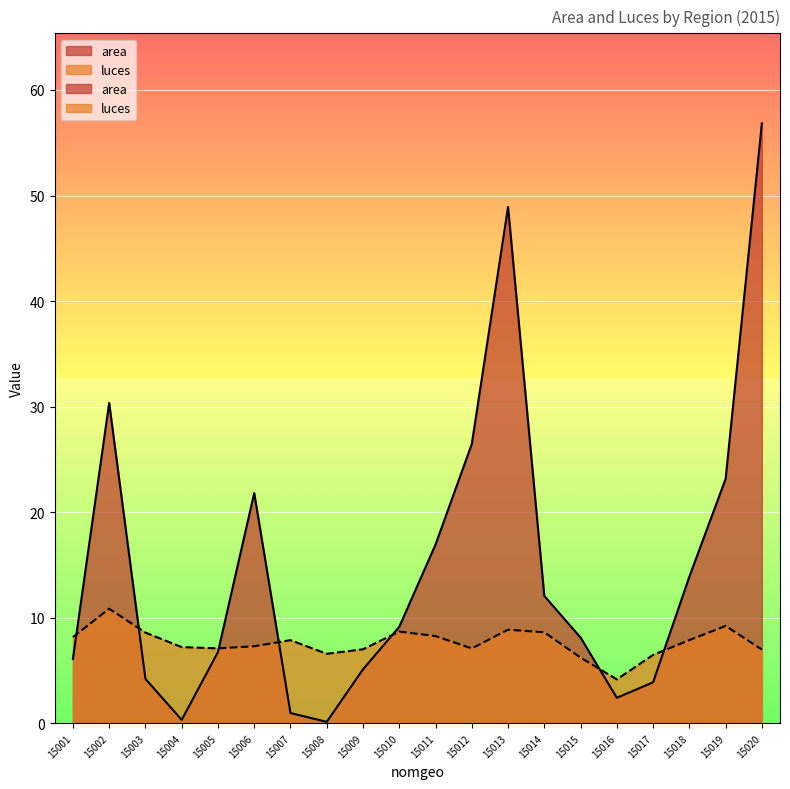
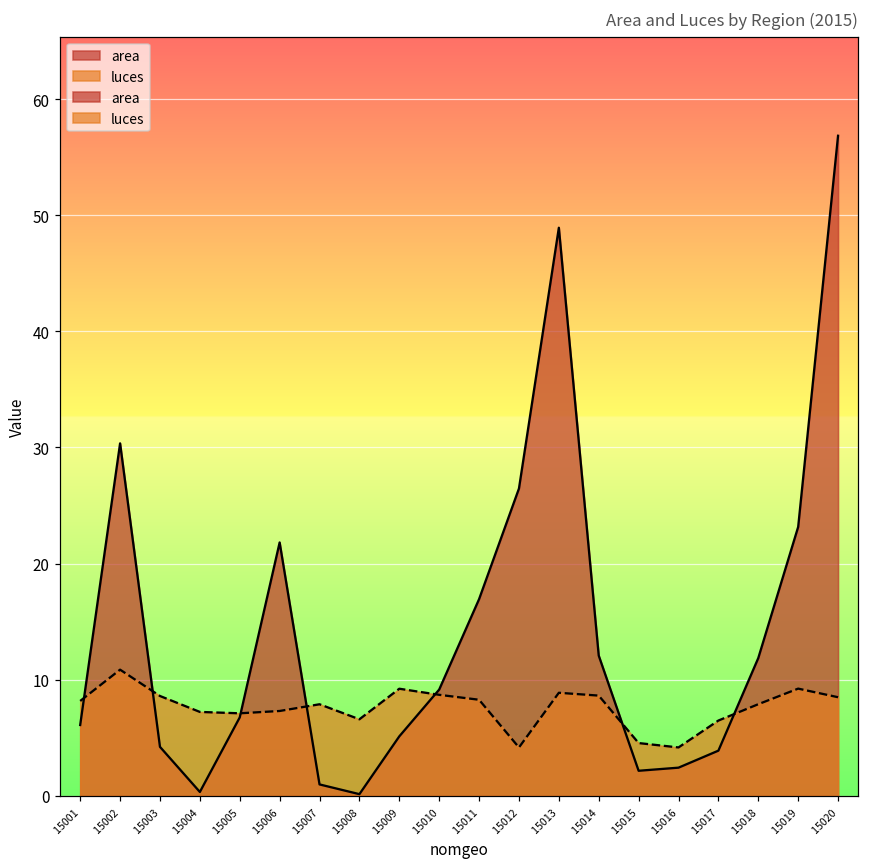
luces, 15009: 7.0 -> 9.2
luces, 15012: 7.1 -> 4.2
area, 15015: 8.1 -> 2.1
luces, 15015: 6.2 -> 4.5
area, 15018: 13.9 -> 11.9
luces, 15020: 7.0 -> 8.5
